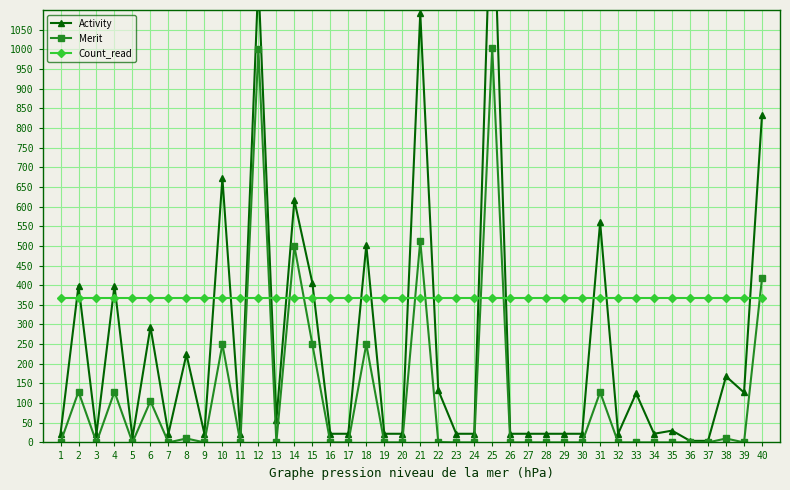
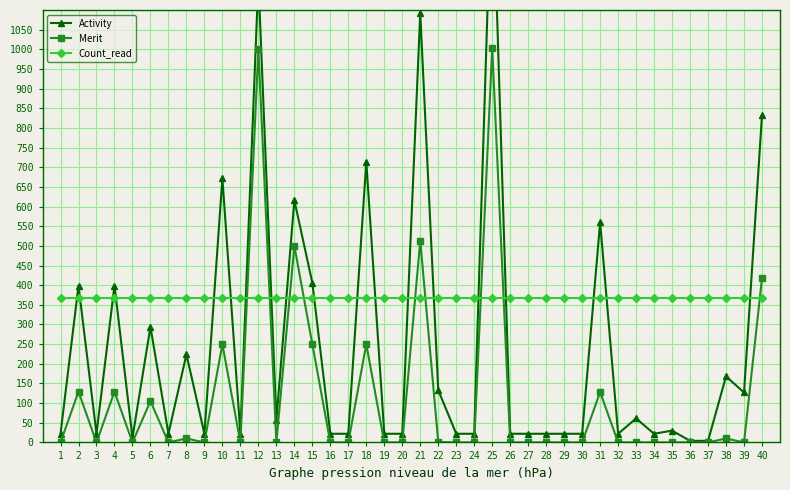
Activity, 18: 500 -> 710
Activity, 33: 130 -> 60
